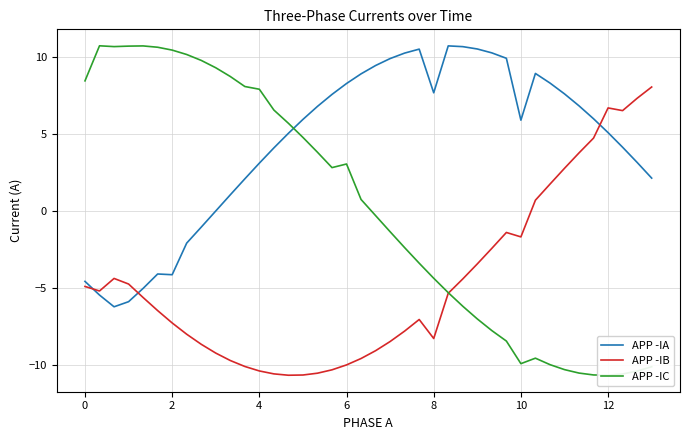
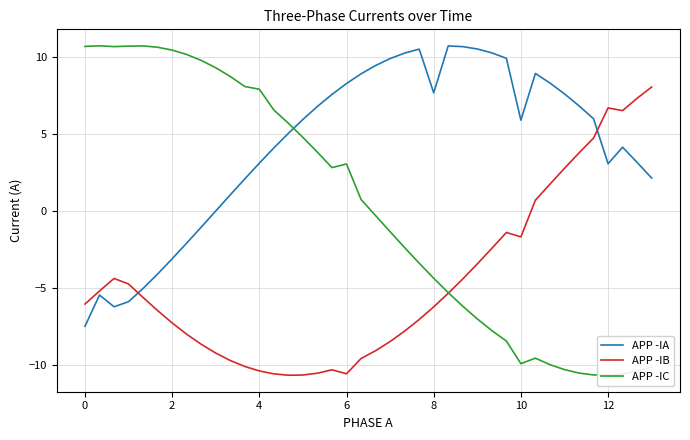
APP -IA, 0: -4.6 -> -7.5
APP -IB, 0: -4.9 -> -6.1
APP -IC, 0: 8.4 -> 10.7
APP -IA, 2: -4.2 -> -3.1
APP -IB, 6: -10.0 -> -10.6
APP -IB, 8: -8.3 -> -6.2
APP -IA, 12: 5.1 -> 3.0
